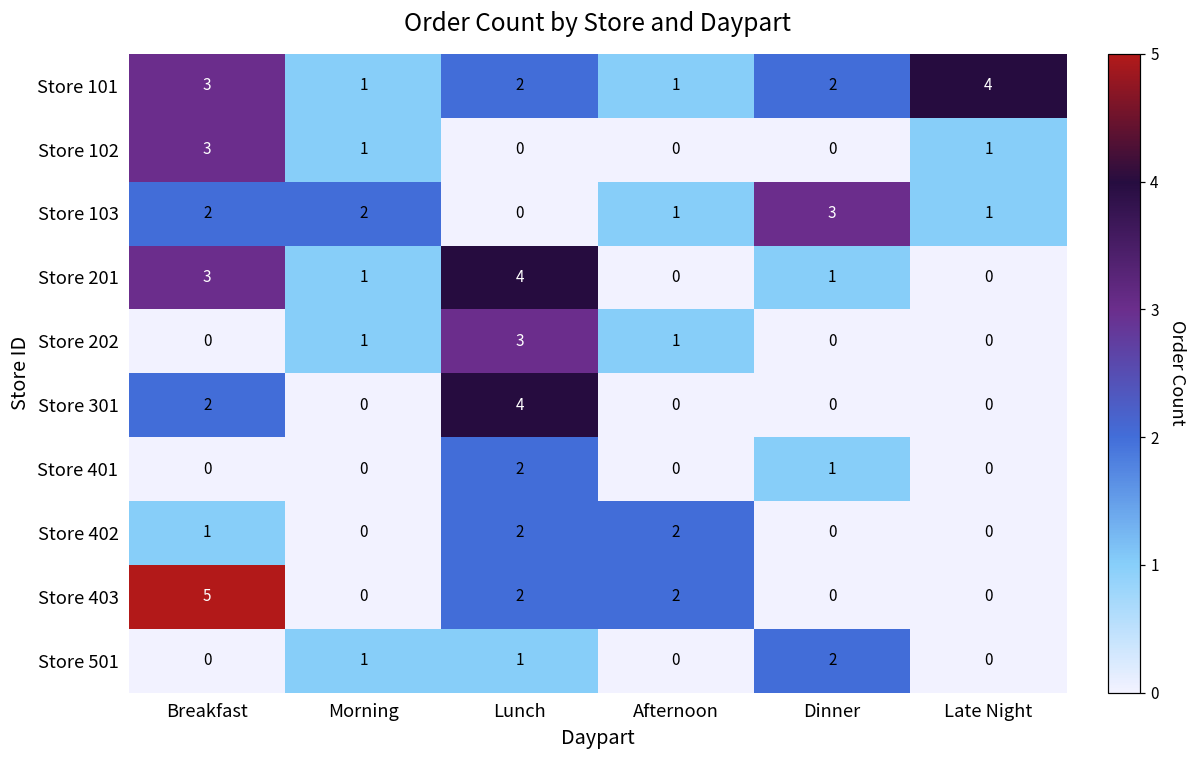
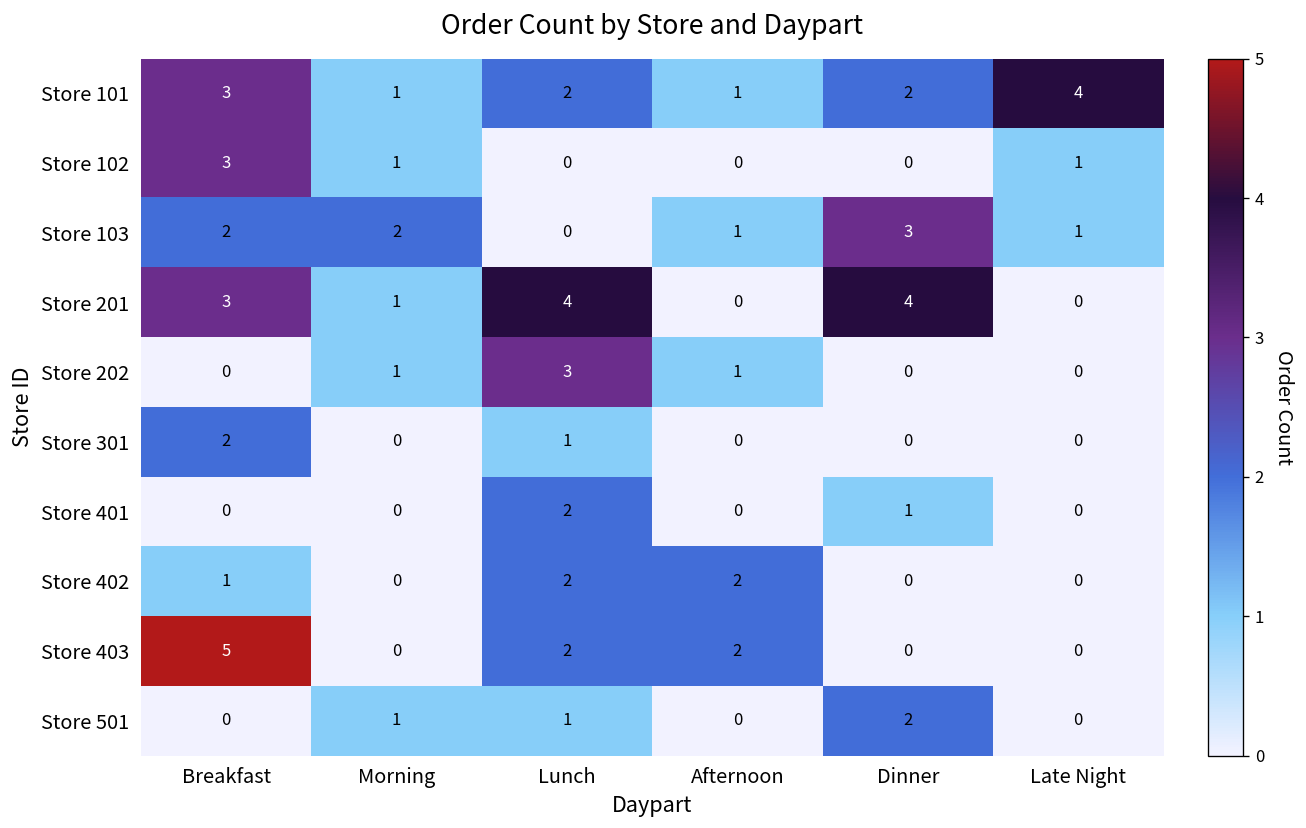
Store 201, Dinner: 1 -> 4
Store 301, Lunch: 4 -> 1
